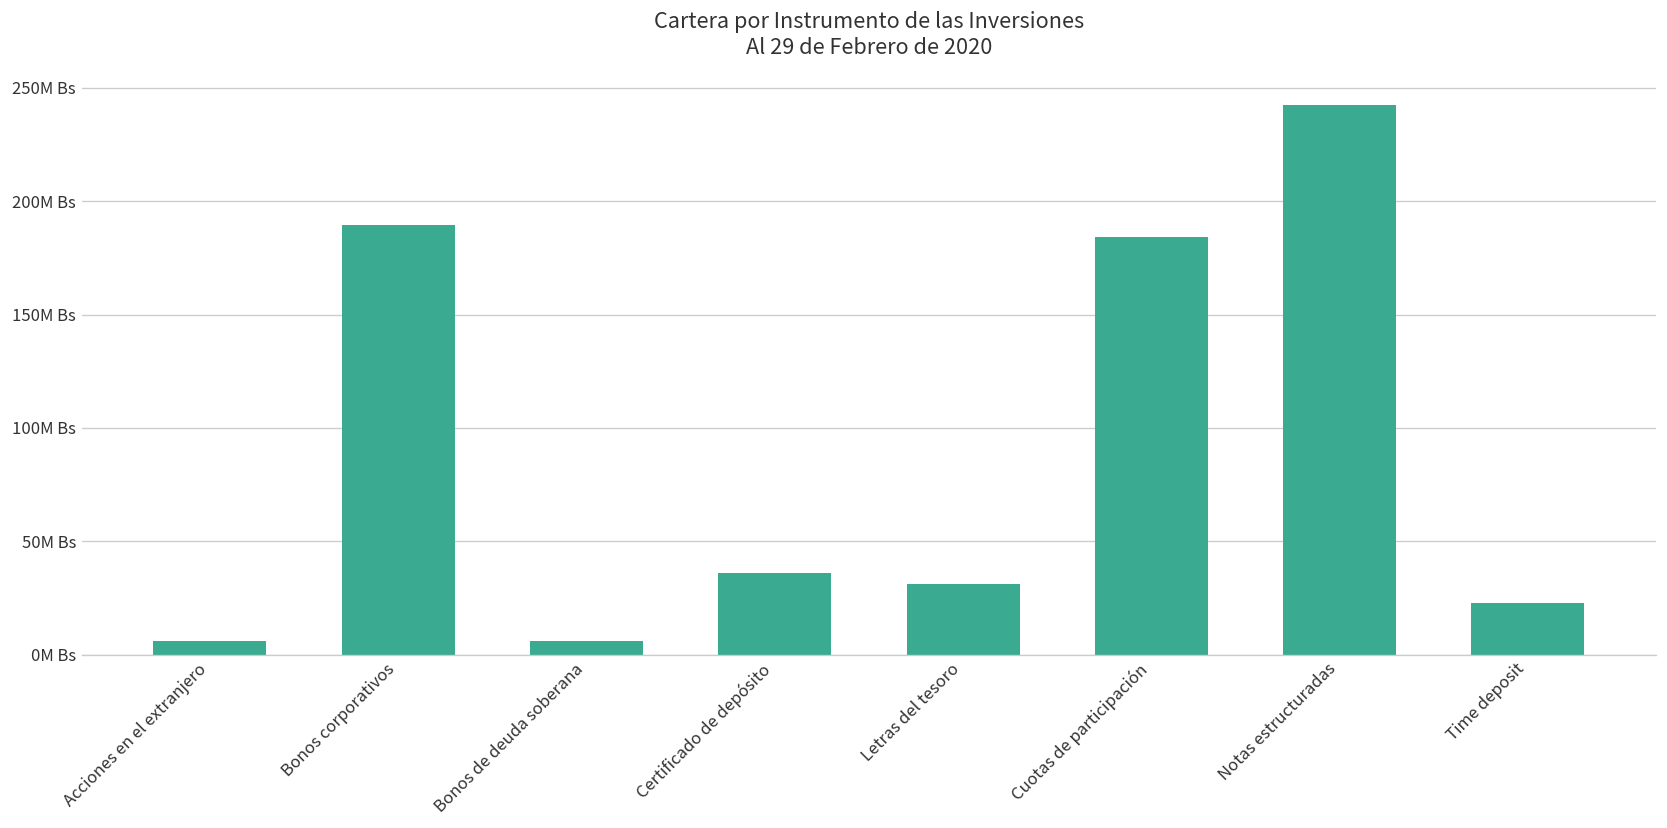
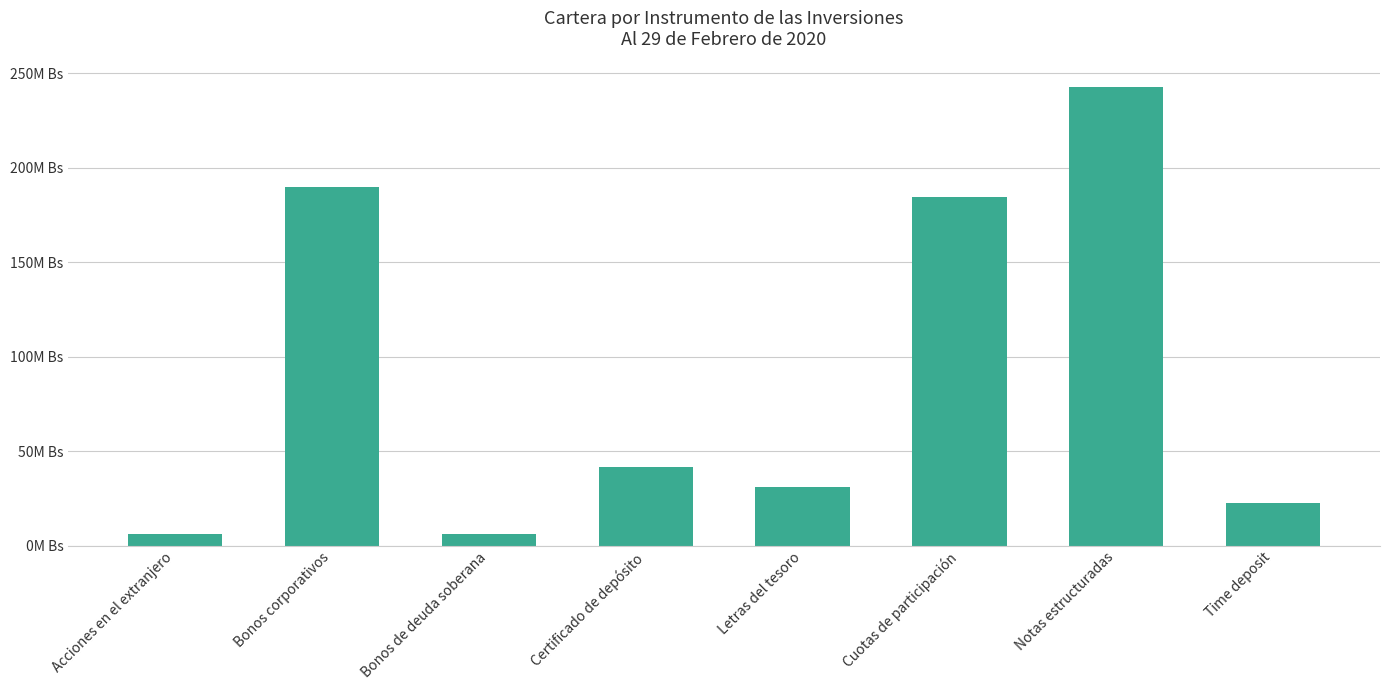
Certificado de depósito: 36M Bs -> 42M Bs
